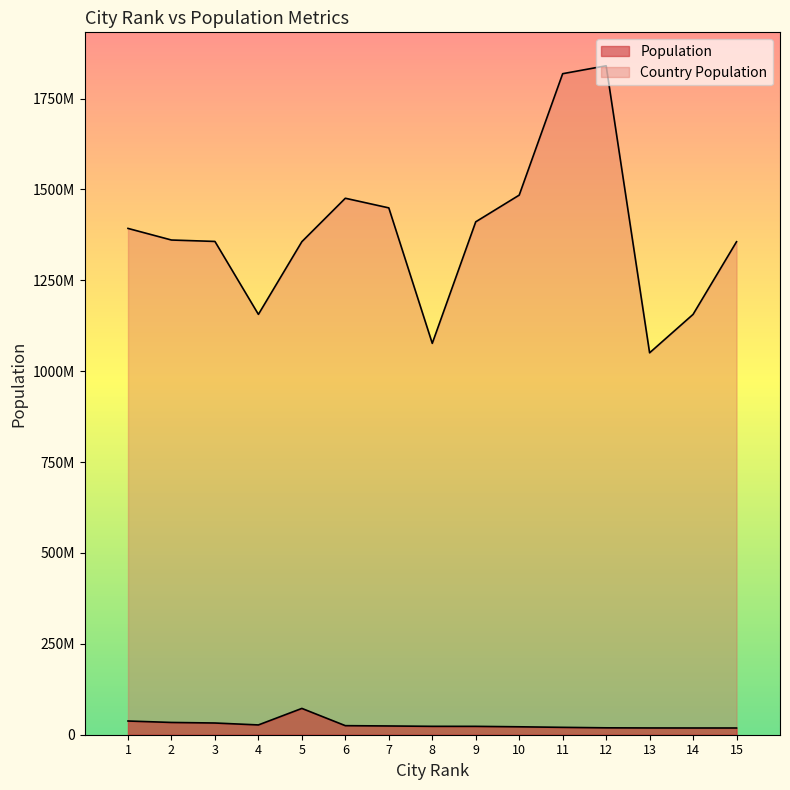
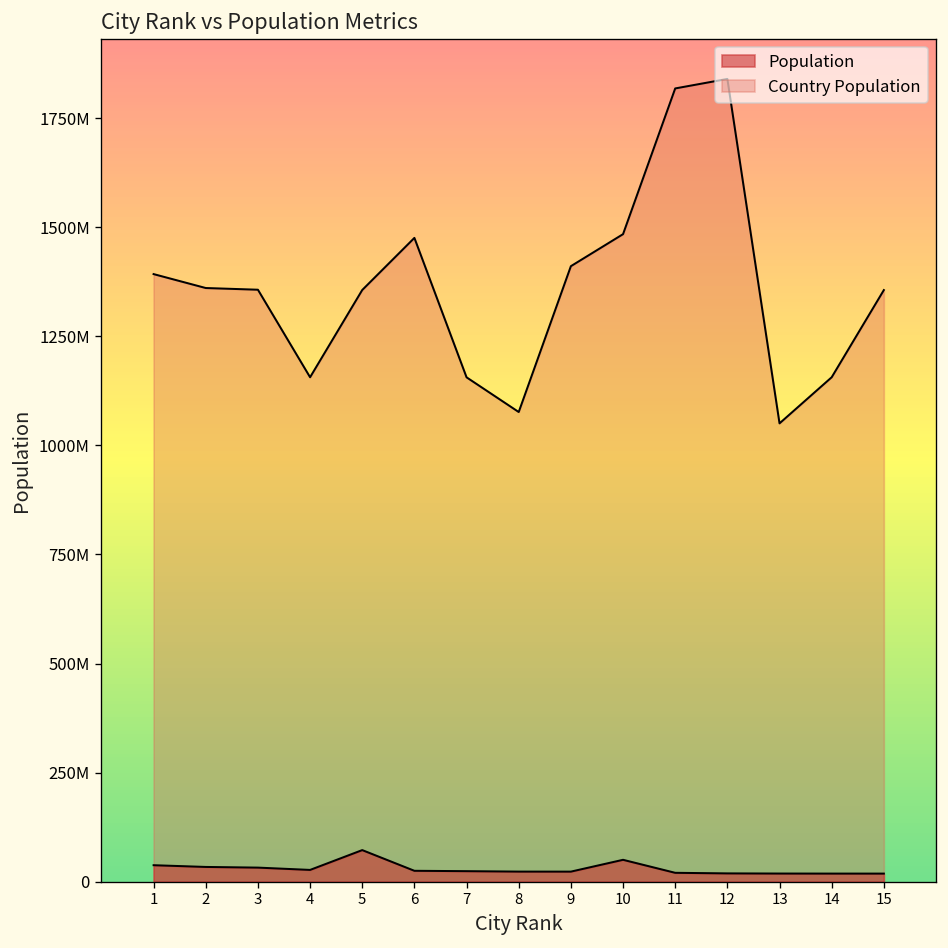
Country Population, 7: 1450000000 -> 1160000000
Population, 10: 20000000 -> 50000000
